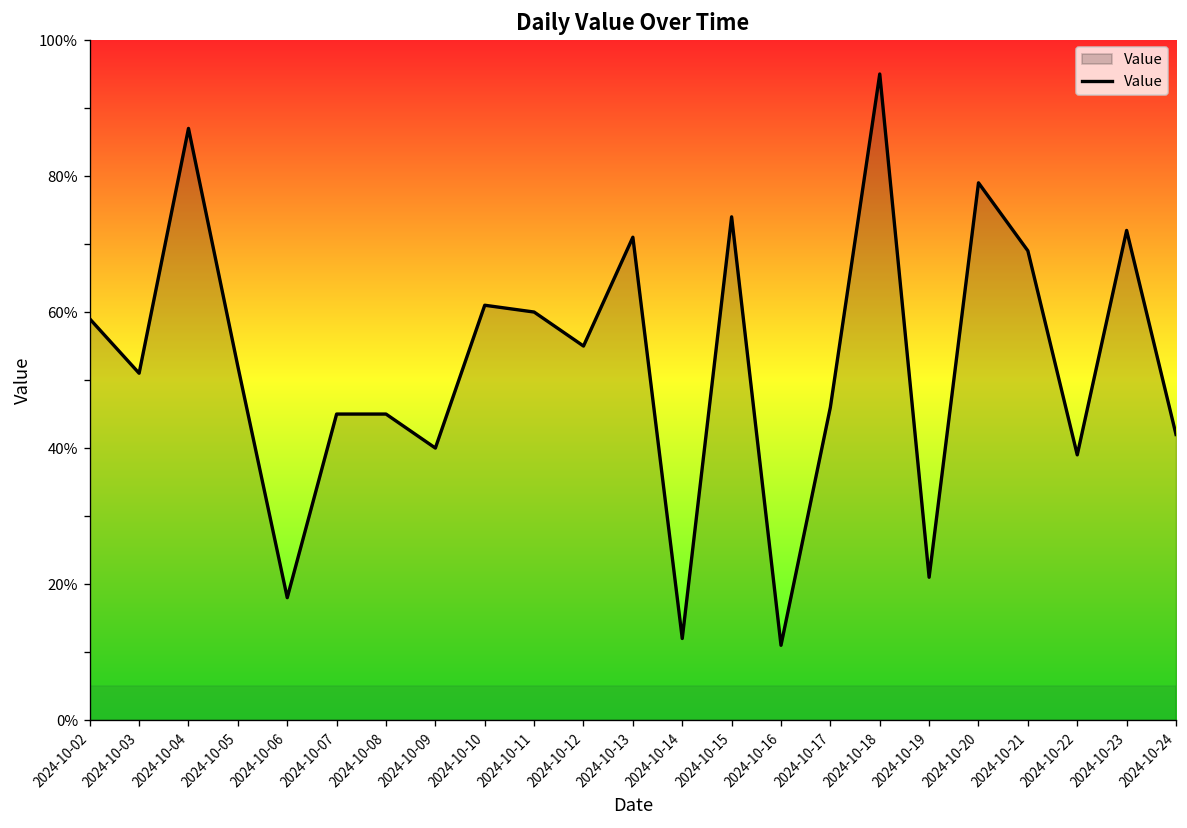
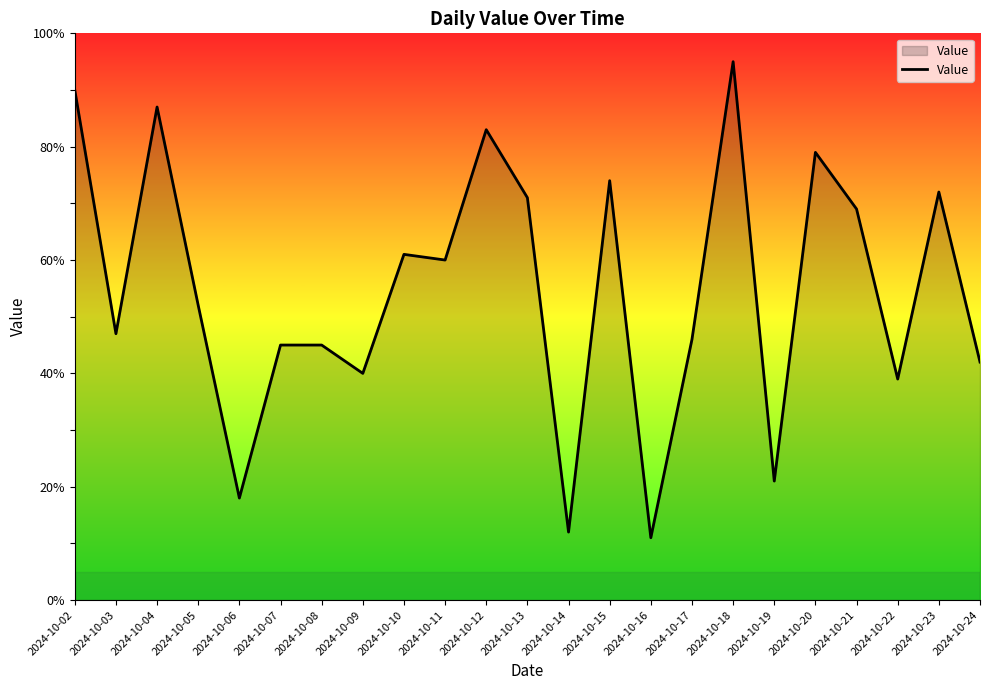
2024-10-02: 59% -> 90%
2024-10-03: 51% -> 47%
2024-10-12: 55% -> 83%
